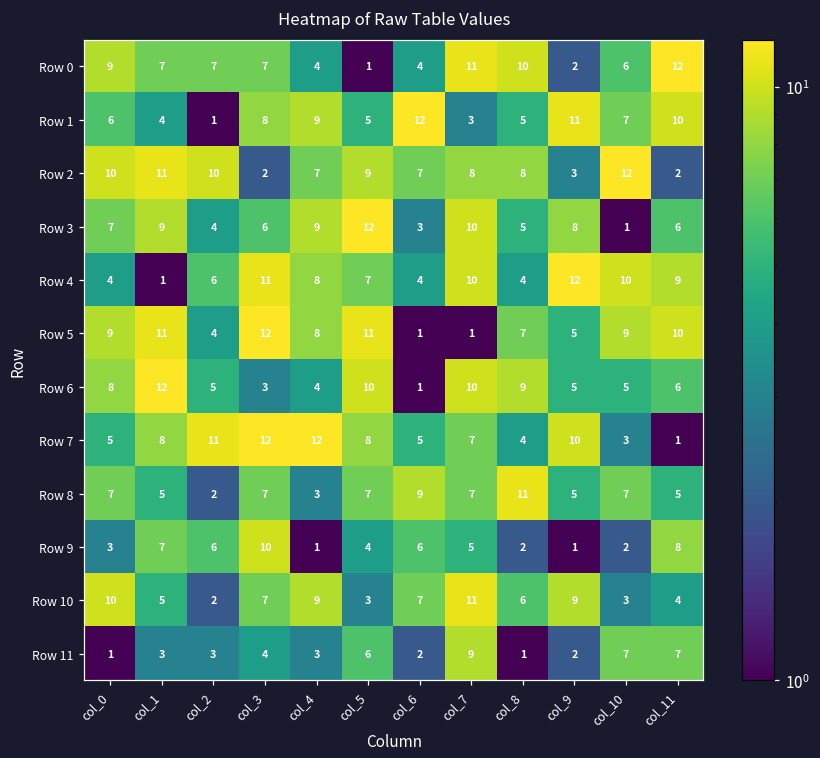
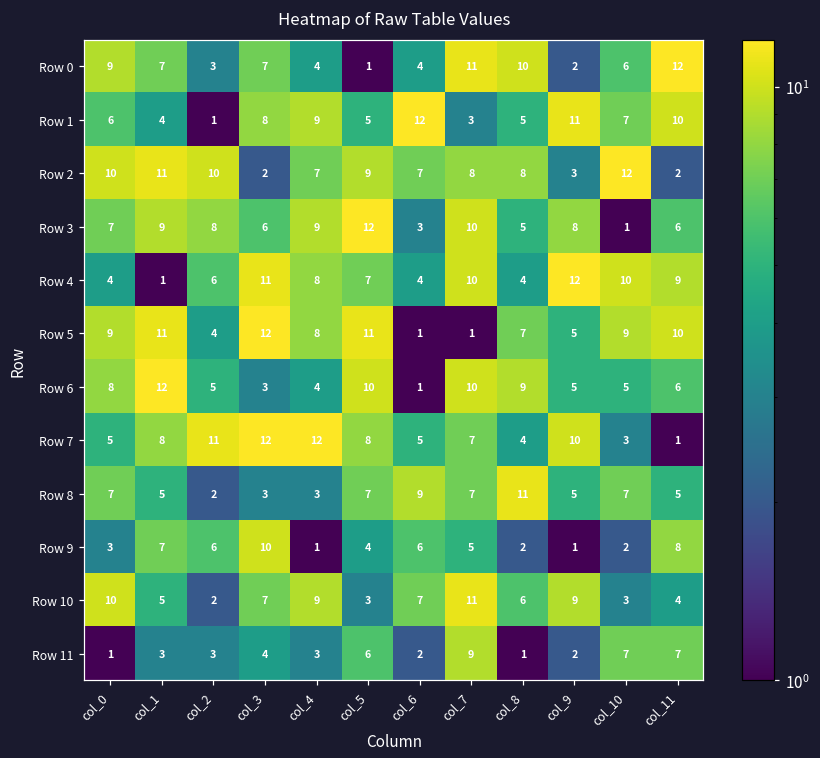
Row 0, col_2: 7 -> 3
Row 3, col_2: 4 -> 8
Row 8, col_3: 7 -> 3
